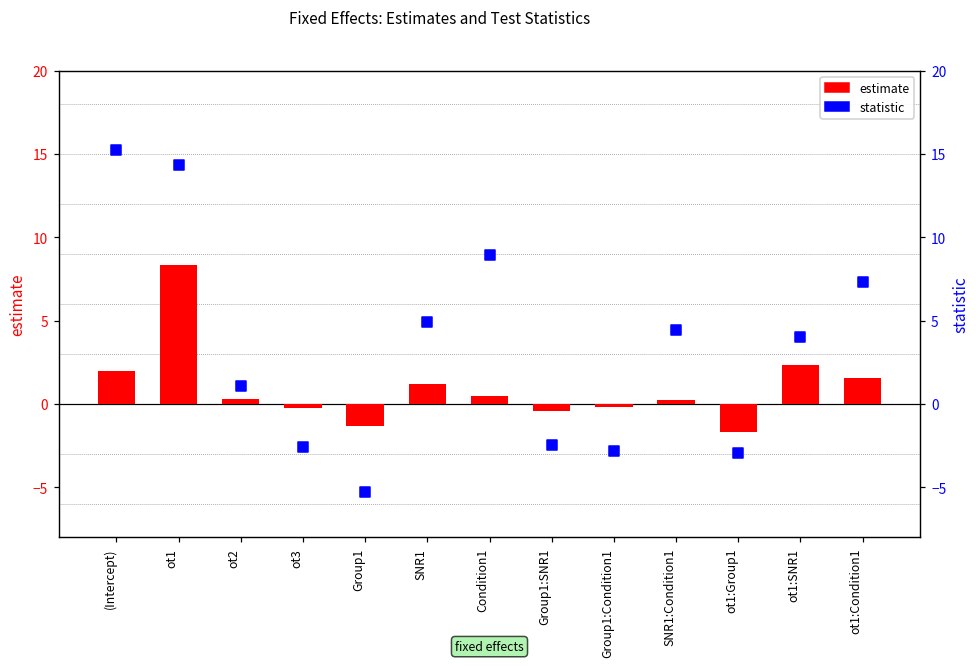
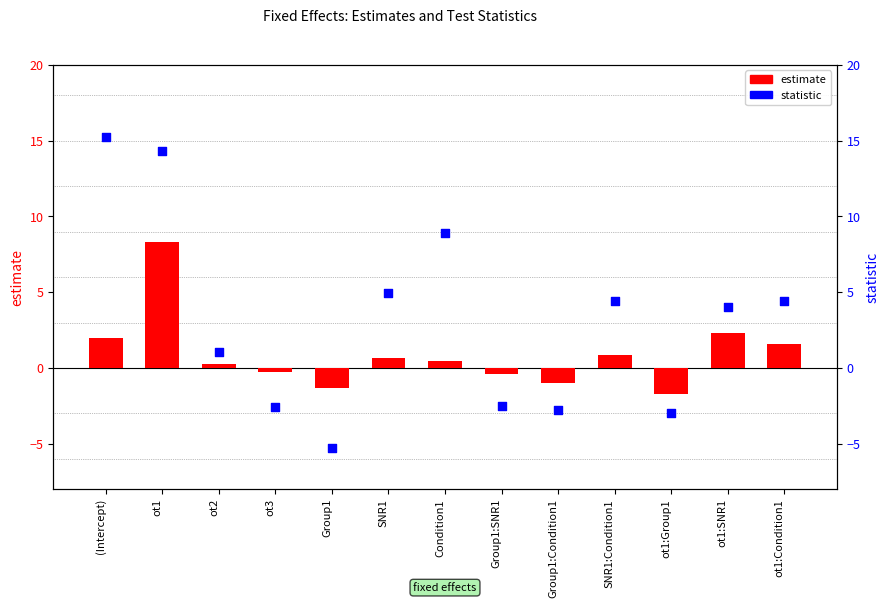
estimate, SNR1: 1.2 -> 0.6
estimate, Group1:Condition1: -0.2 -> -1.0
estimate, SNR1:Condition1: 0.3 -> 0.9
statistic, ot1:Condition1: 7.3 -> 4.4
